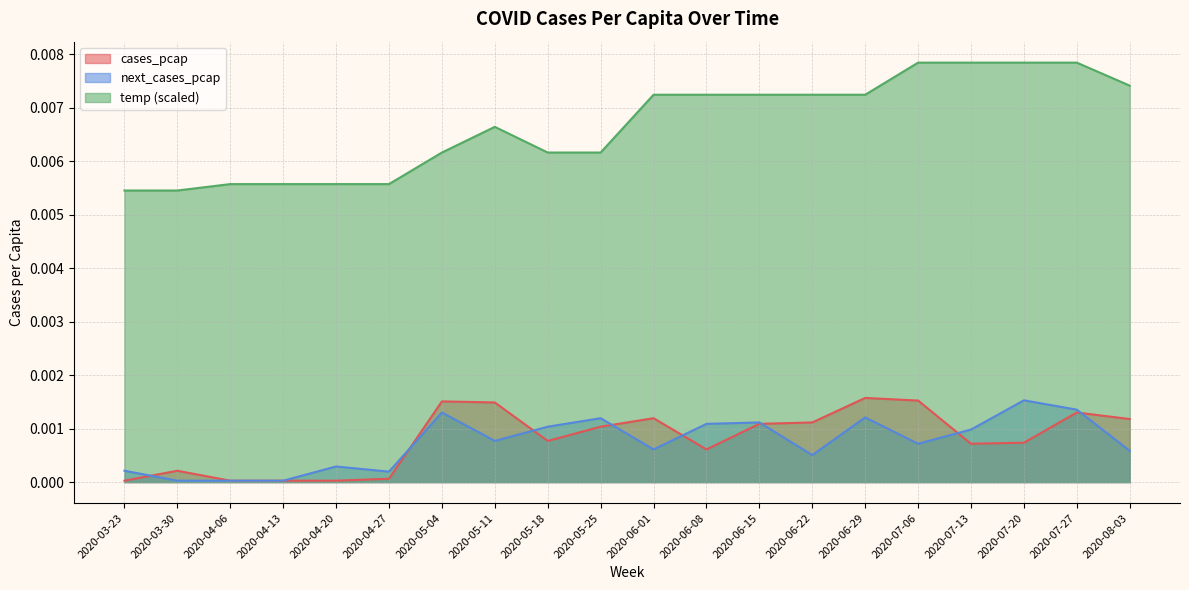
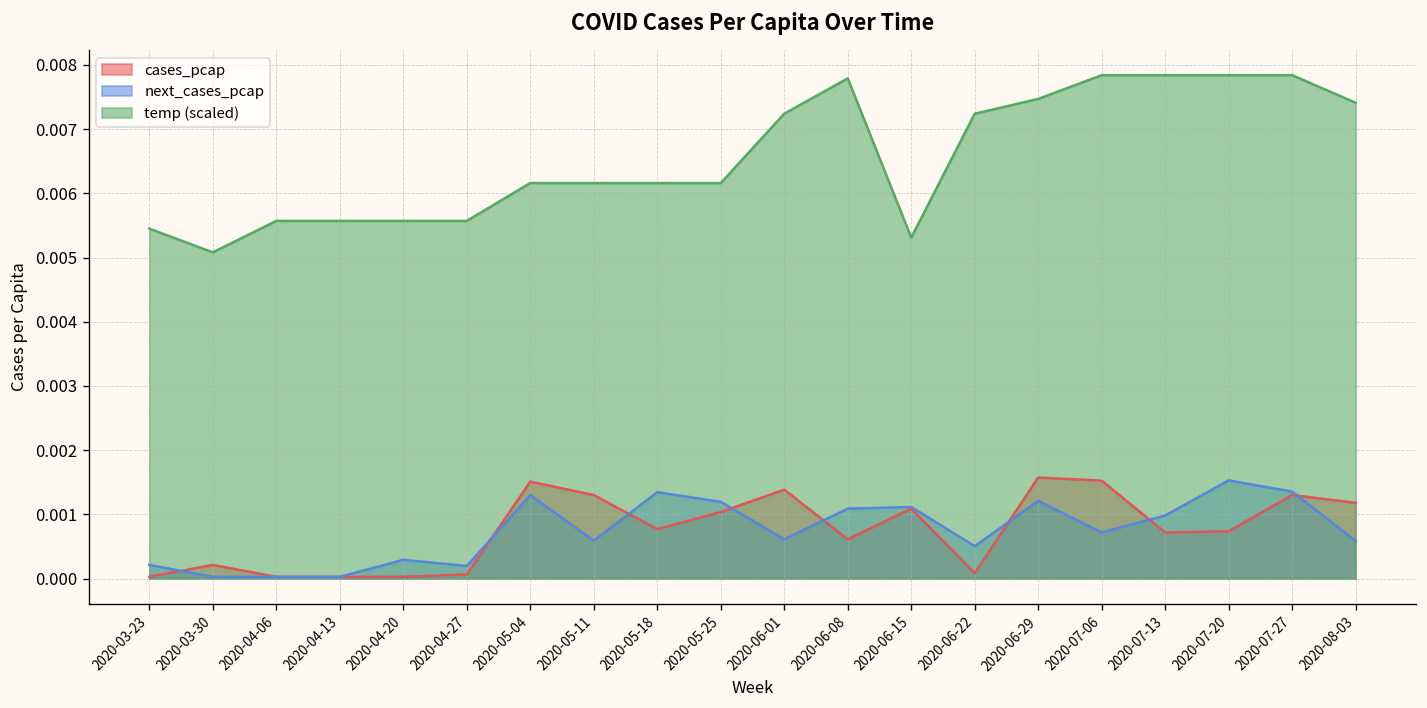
temp (scaled), 2020-03-30: 0.0055 -> 0.0051
cases_pcap, 2020-05-11: 0.0015 -> 0.0013
next_cases_pcap, 2020-05-11: 0.0008 -> 0.0006
temp (scaled), 2020-05-11: 0.0066 -> 0.0062
next_cases_pcap, 2020-05-18: 0.0010 -> 0.0013
cases_pcap, 2020-06-01: 0.0012 -> 0.0014
temp (scaled), 2020-06-08: 0.0072 -> 0.0078
temp (scaled), 2020-06-15: 0.0072 -> 0.0053
cases_pcap, 2020-06-22: 0.0011 -> 0.0001
temp (scaled), 2020-06-29: 0.0072 -> 0.0075
